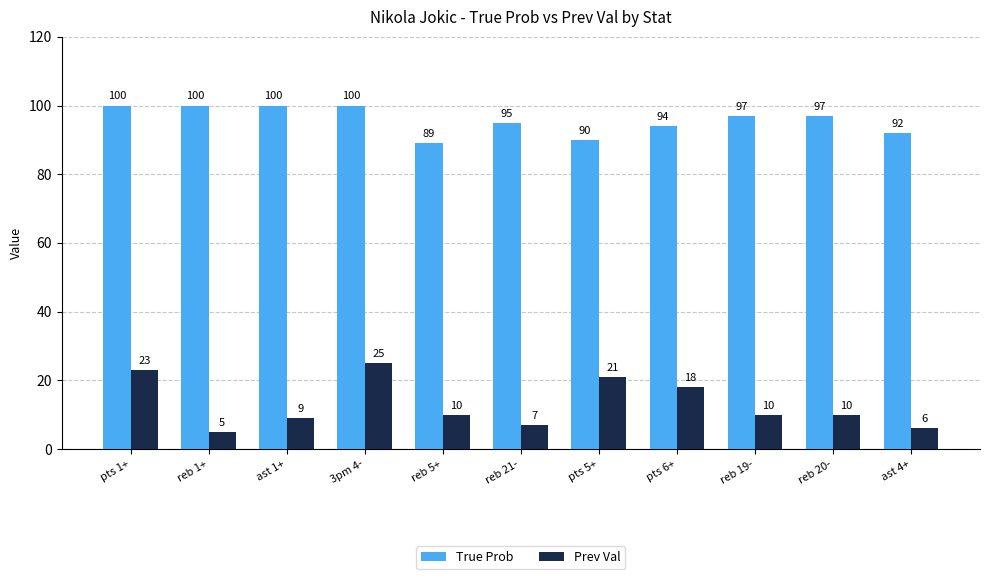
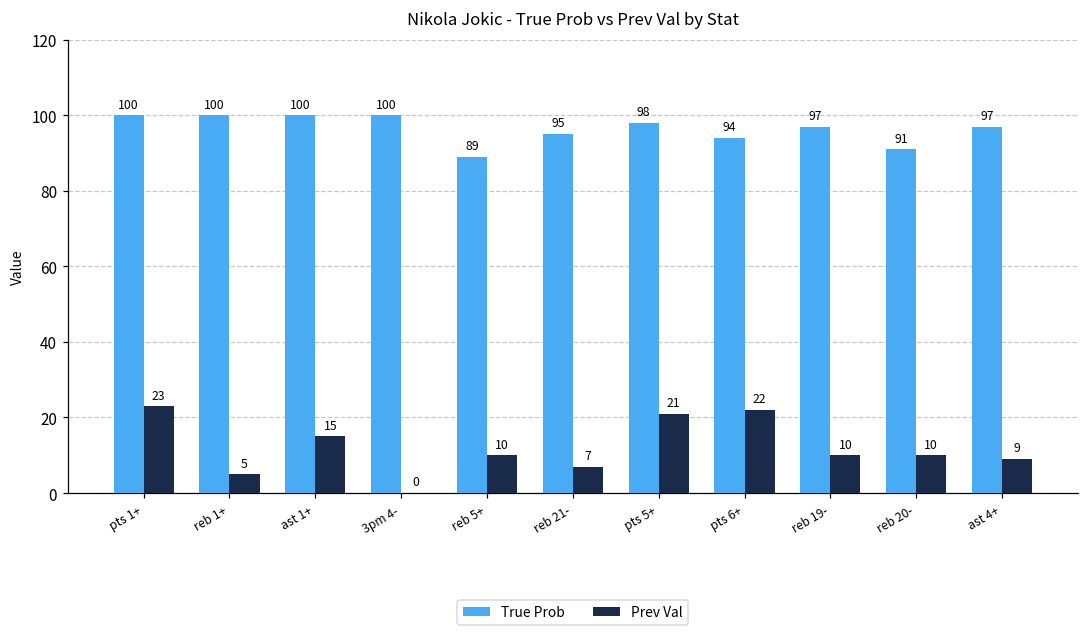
Prev Val, ast 1+: 9 -> 15
Prev Val, 3pm 4-: 25 -> 0
True Prob, pts 5+: 90 -> 98
Prev Val, pts 6+: 18 -> 22
True Prob, reb 20-: 97 -> 91
True Prob, ast 4+: 92 -> 97
Prev Val, ast 4+: 6 -> 9
